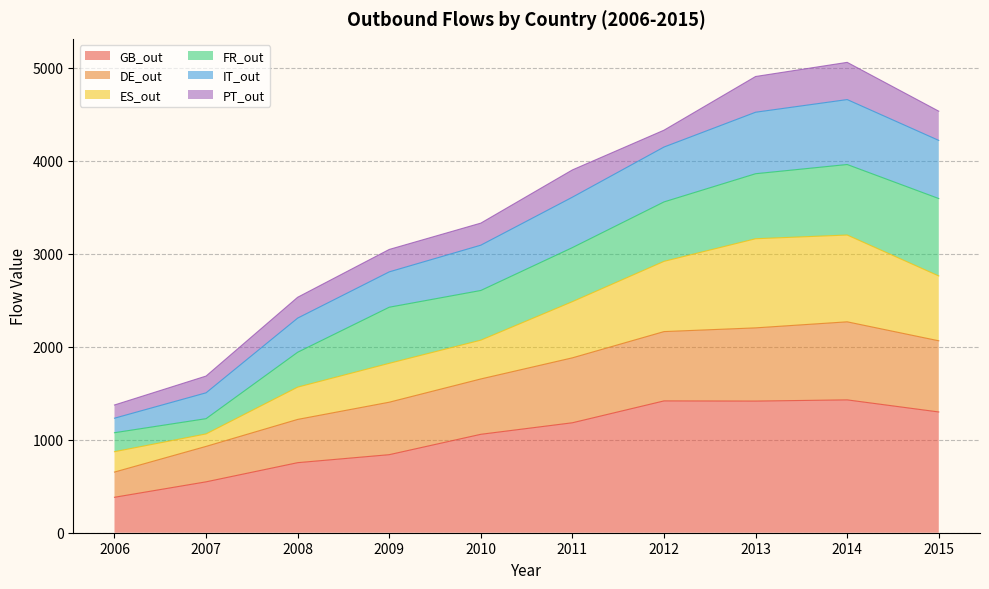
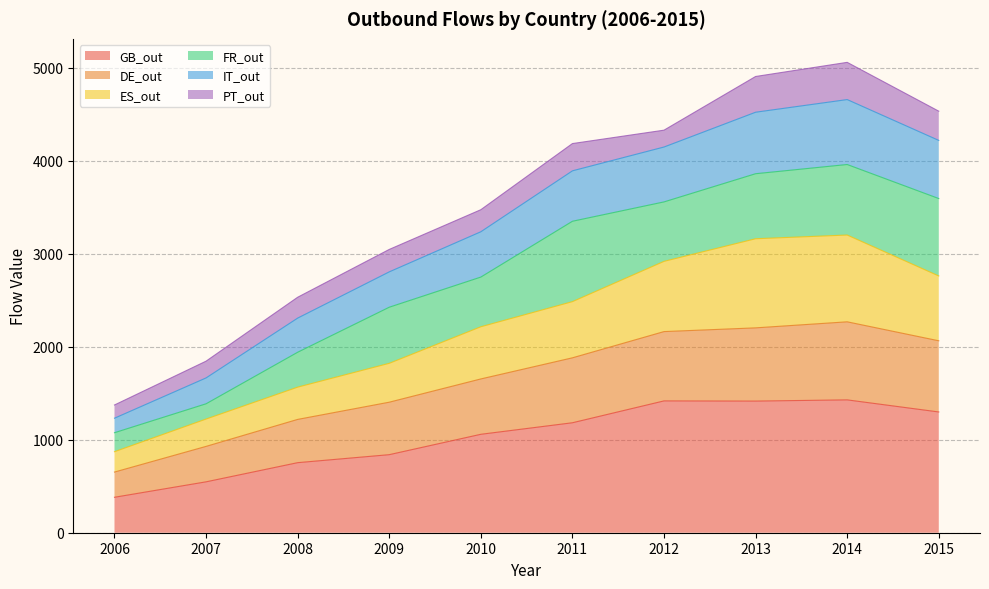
ES_out, 2007: 100 -> 300
ES_out, 2010: 400 -> 600
FR_out, 2011: 600 -> 900
